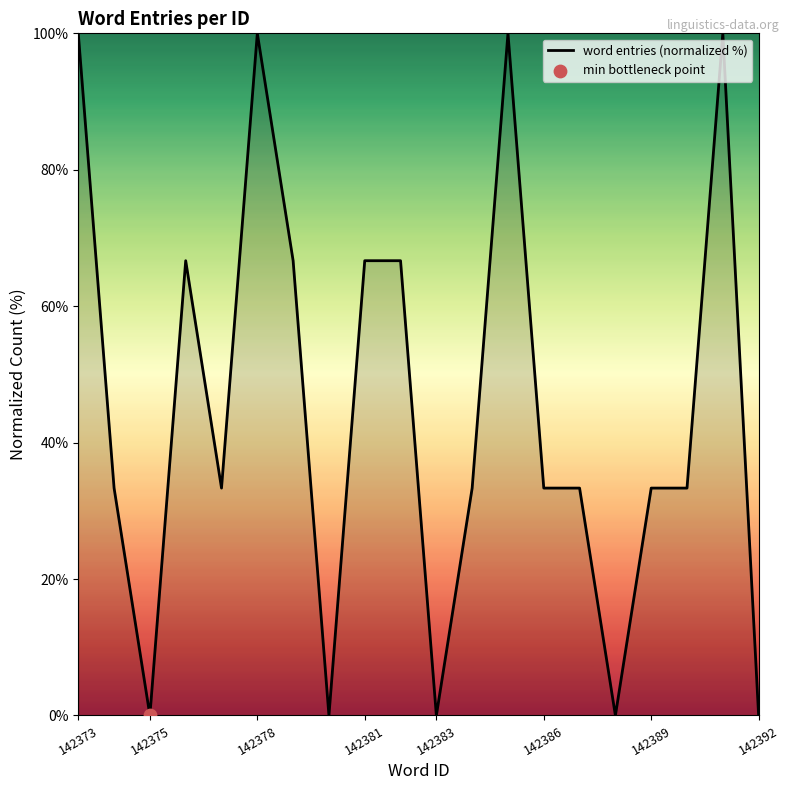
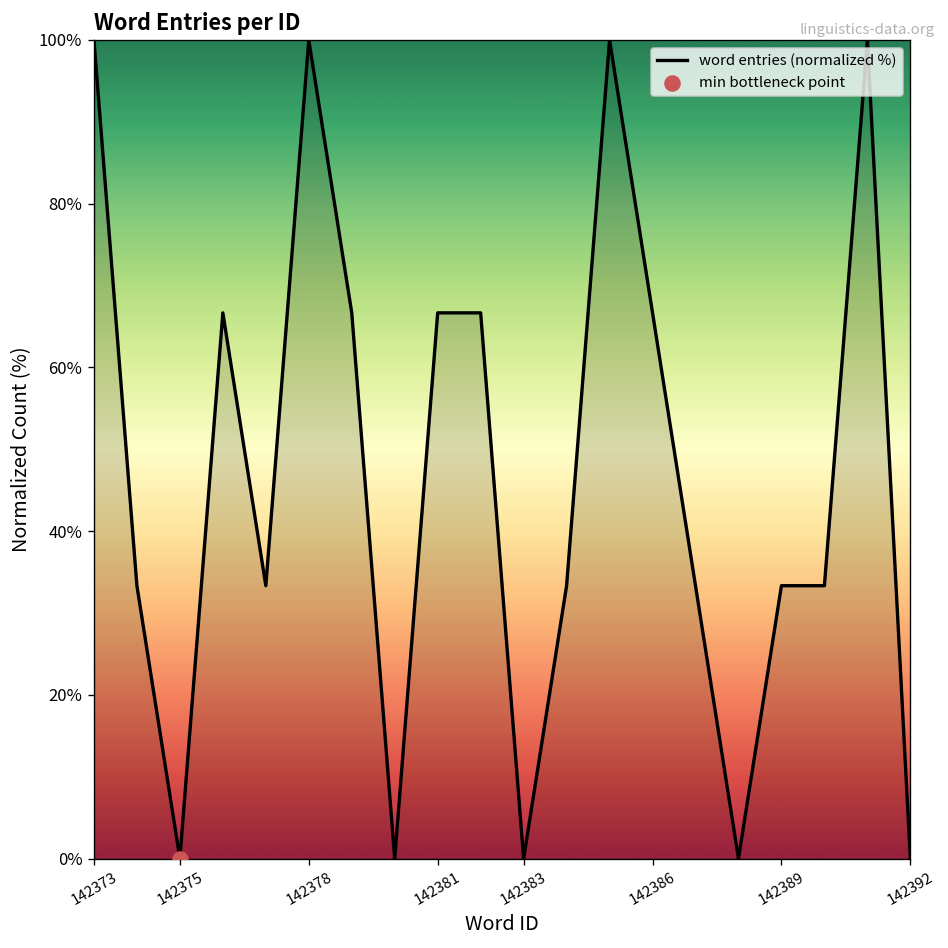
word entries (normalized %), 142386: 33% -> 67%
